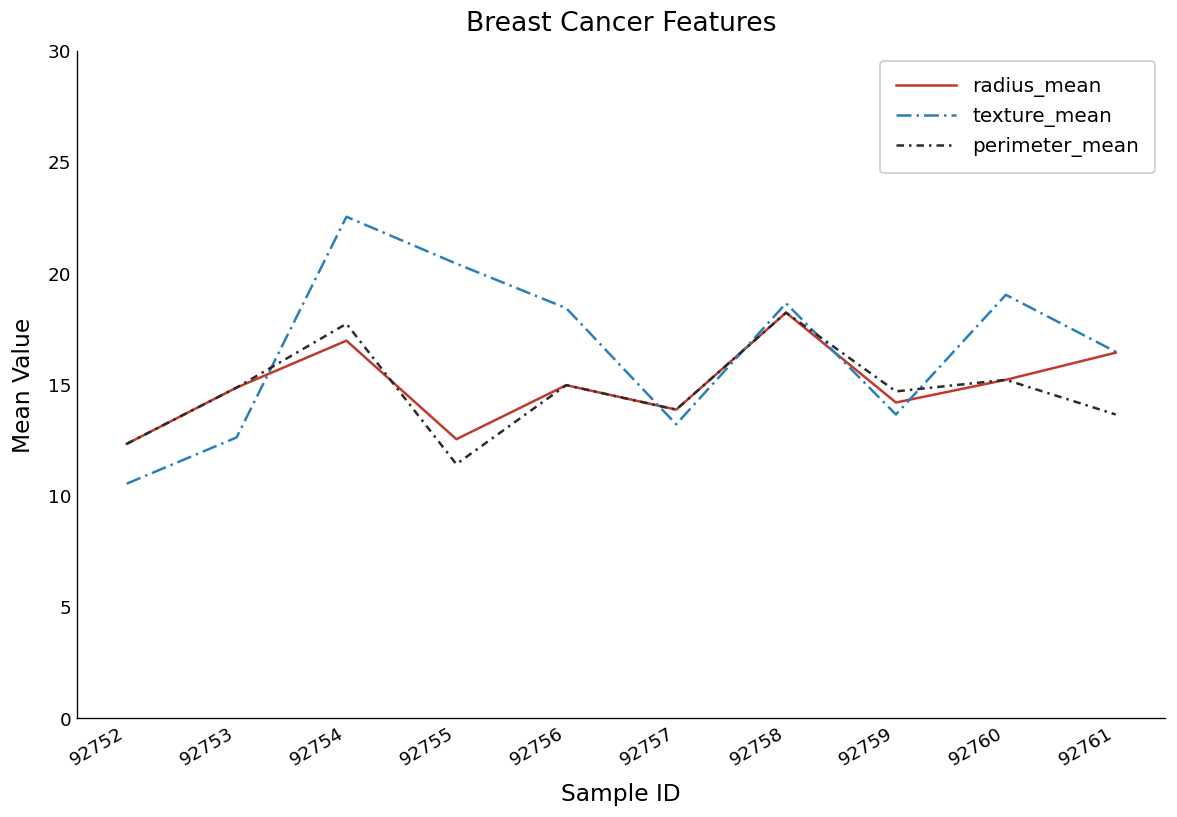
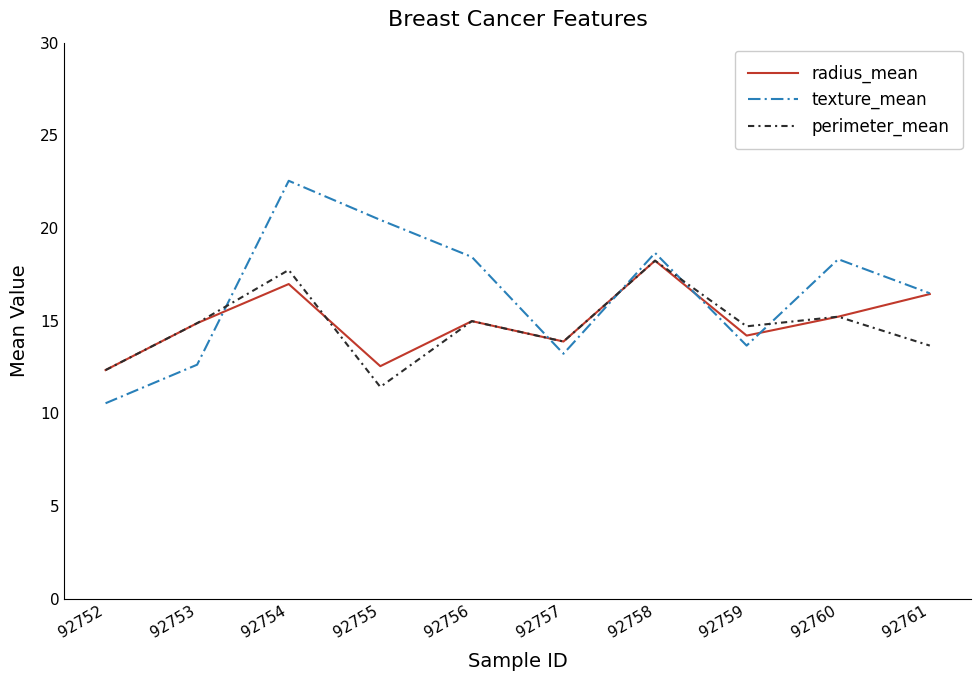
texture_mean, 92760: 19.0 -> 18.3
